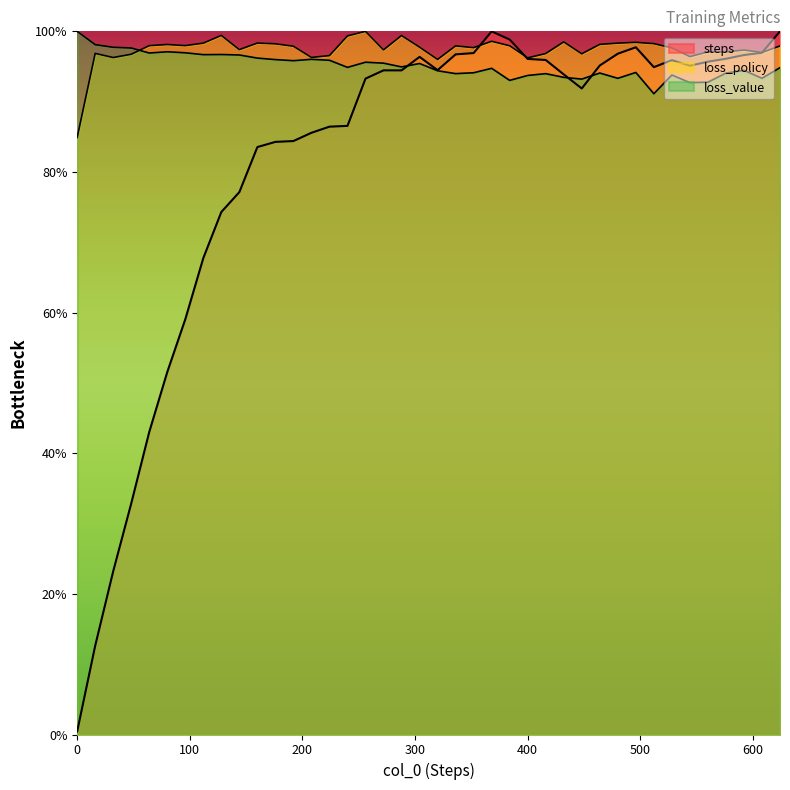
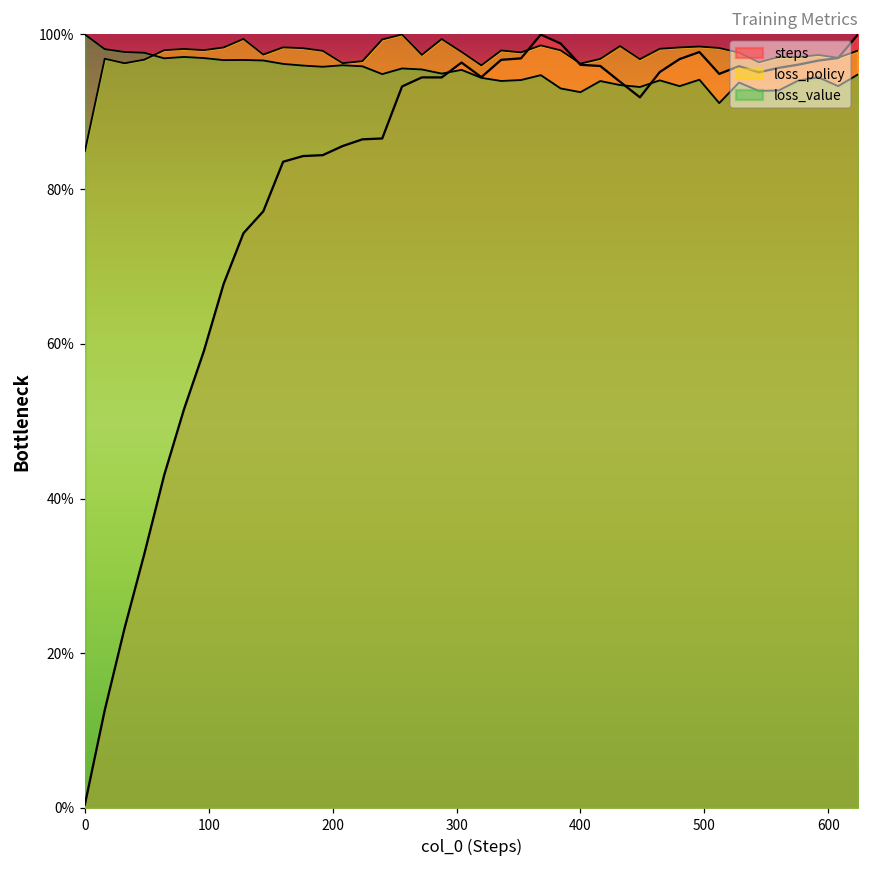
loss_value, 400: 94% -> 93%
